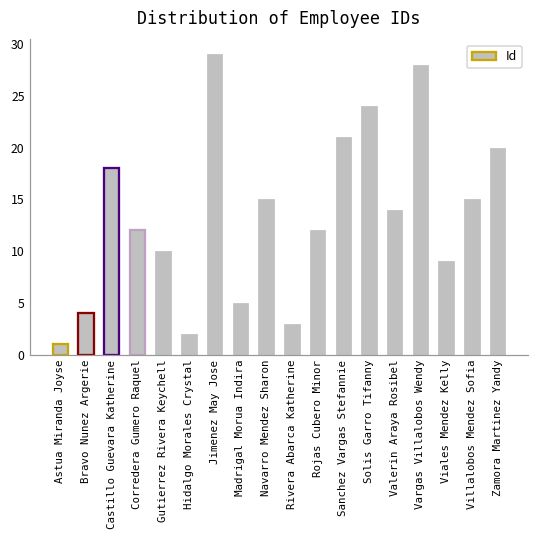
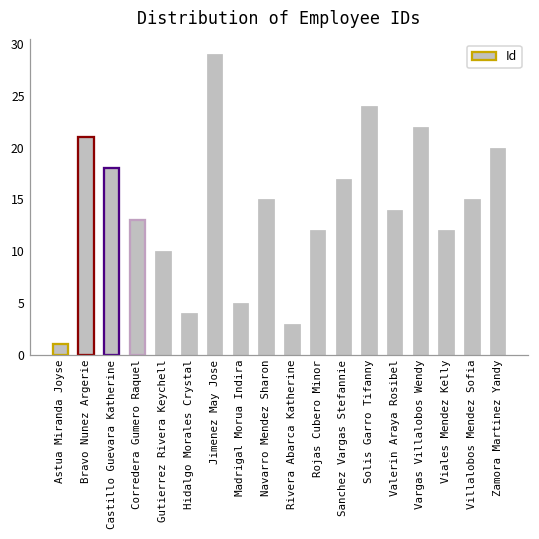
Bravo Nunez Argerie: 4 -> 21
Corredera Gumero Raquel: 12 -> 13
Hidalgo Morales Crystal: 2 -> 4
Sanchez Vargas Stefannie: 21 -> 17
Vargas Villalobos Wendy: 28 -> 22
Viales Mendez Kelly: 9 -> 12
